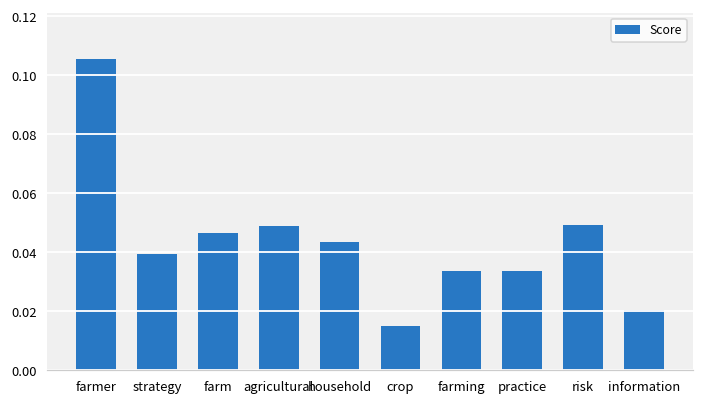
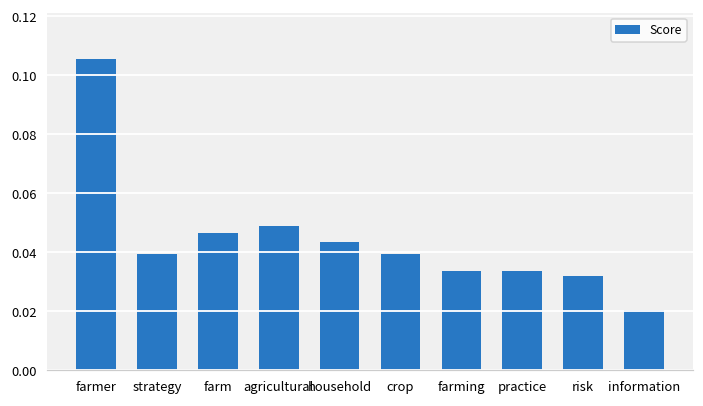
crop: 0.015 -> 0.039
risk: 0.049 -> 0.032
